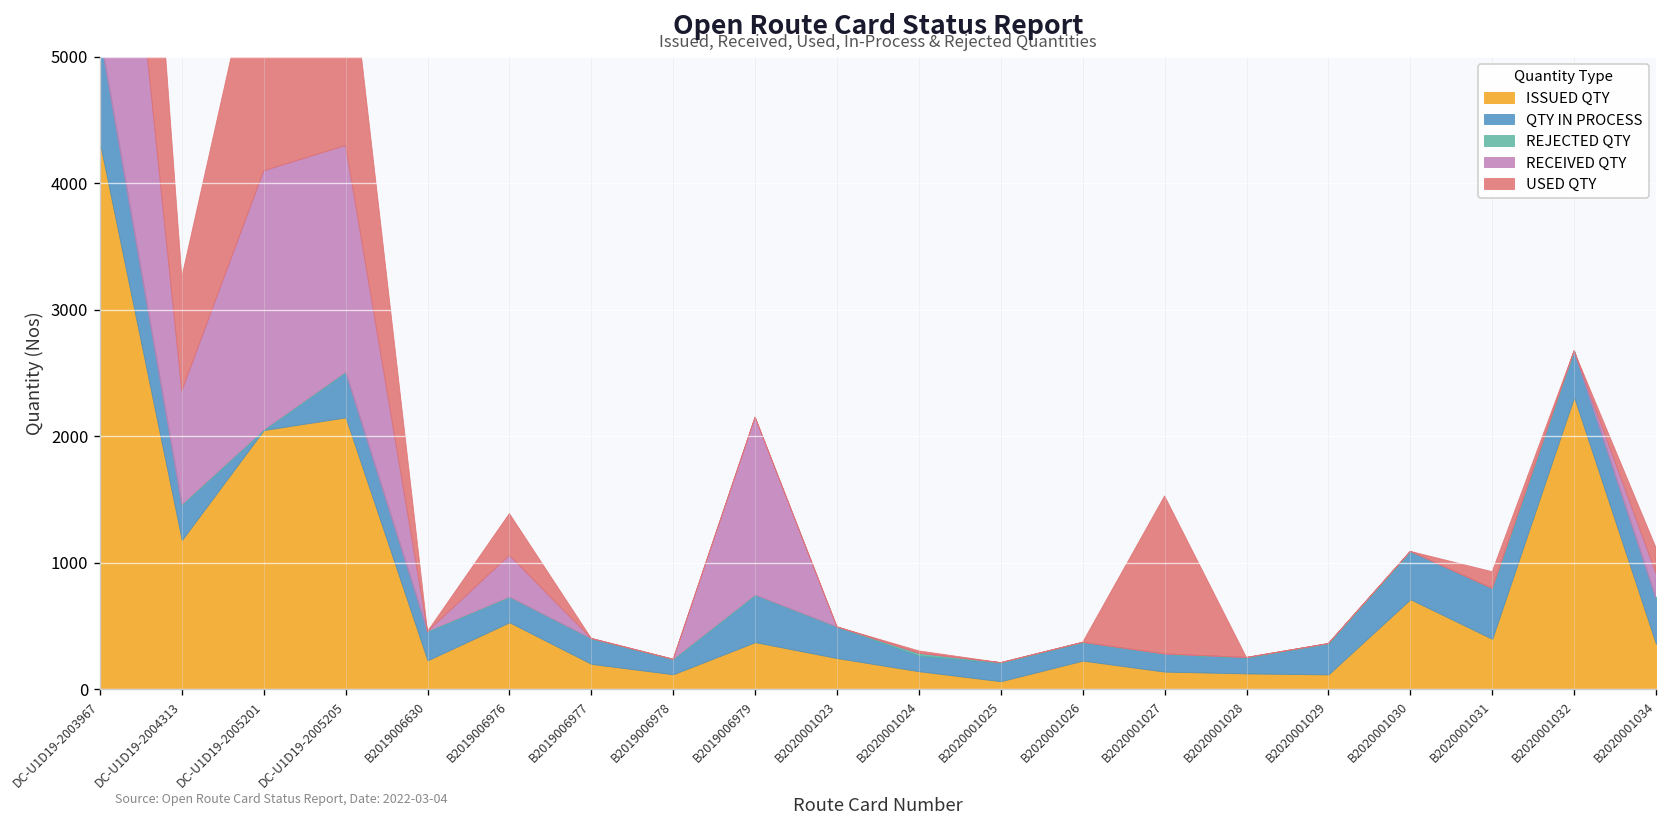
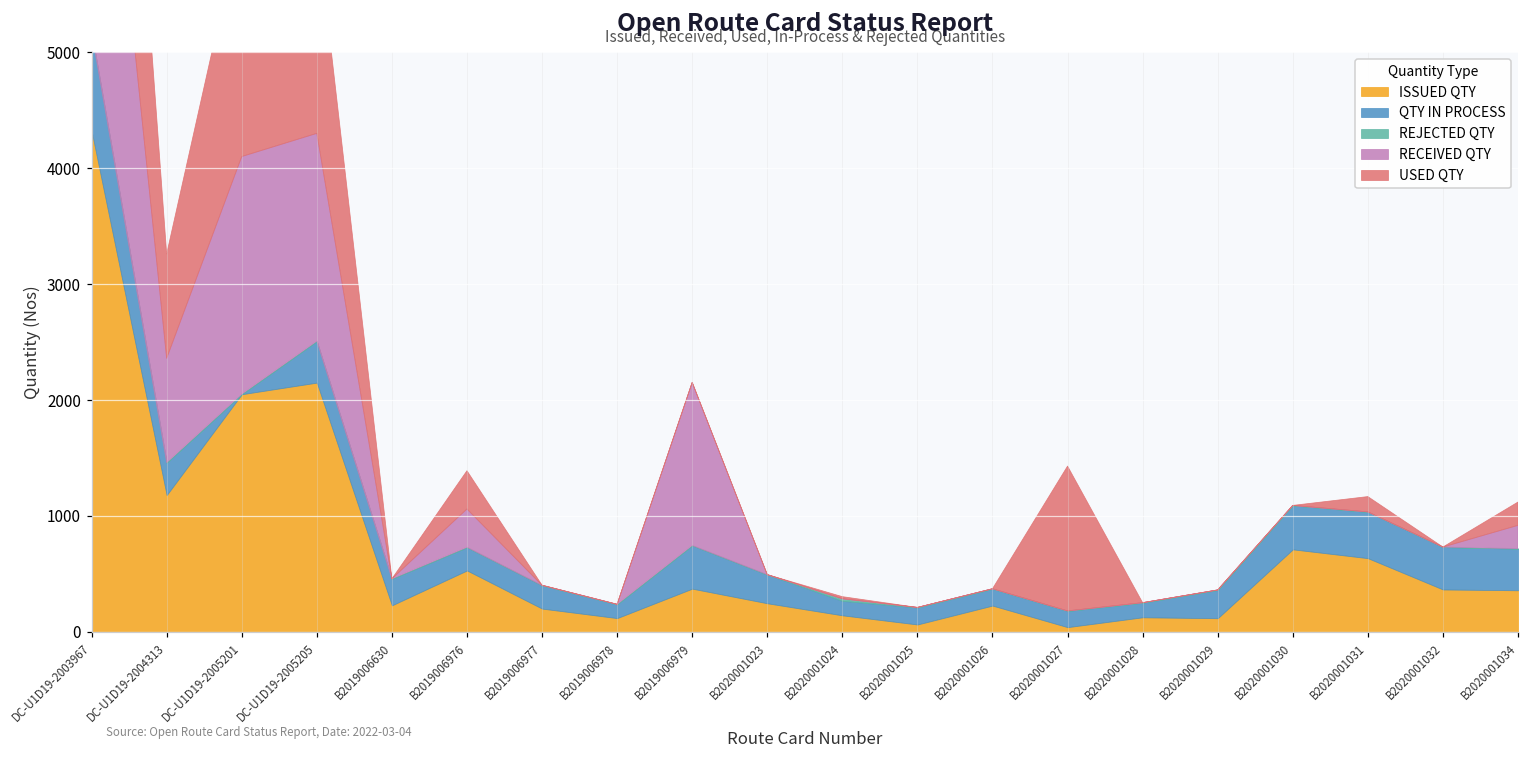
ISSUED QTY, B2020001027: 140 -> 40
ISSUED QTY, B2020001031: 400 -> 640
ISSUED QTY, B2020001032: 2310 -> 370
